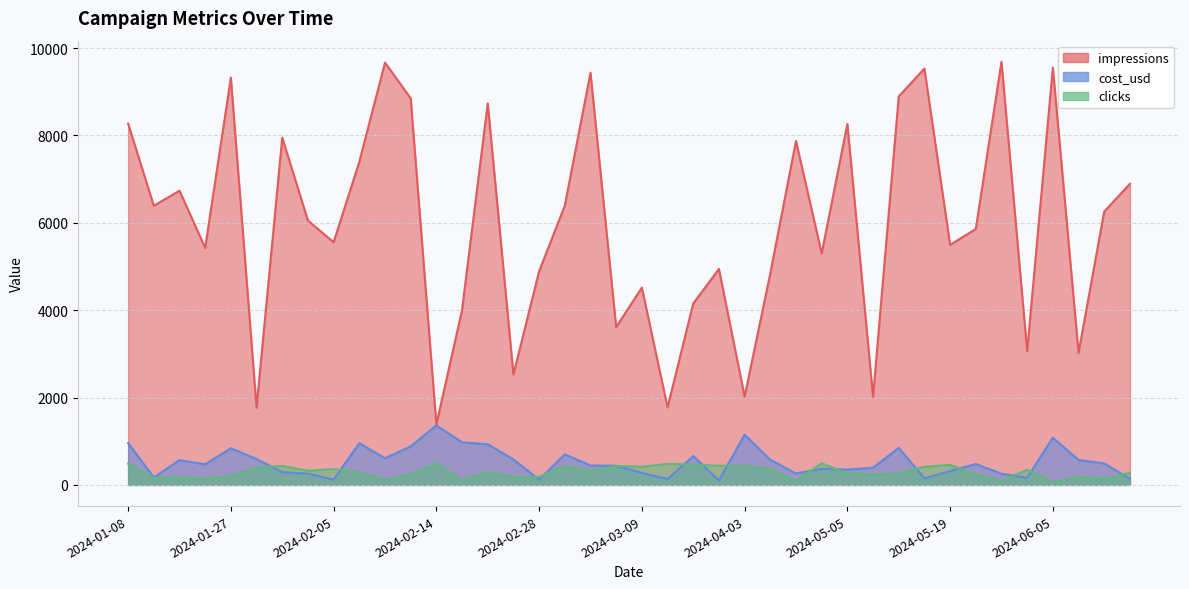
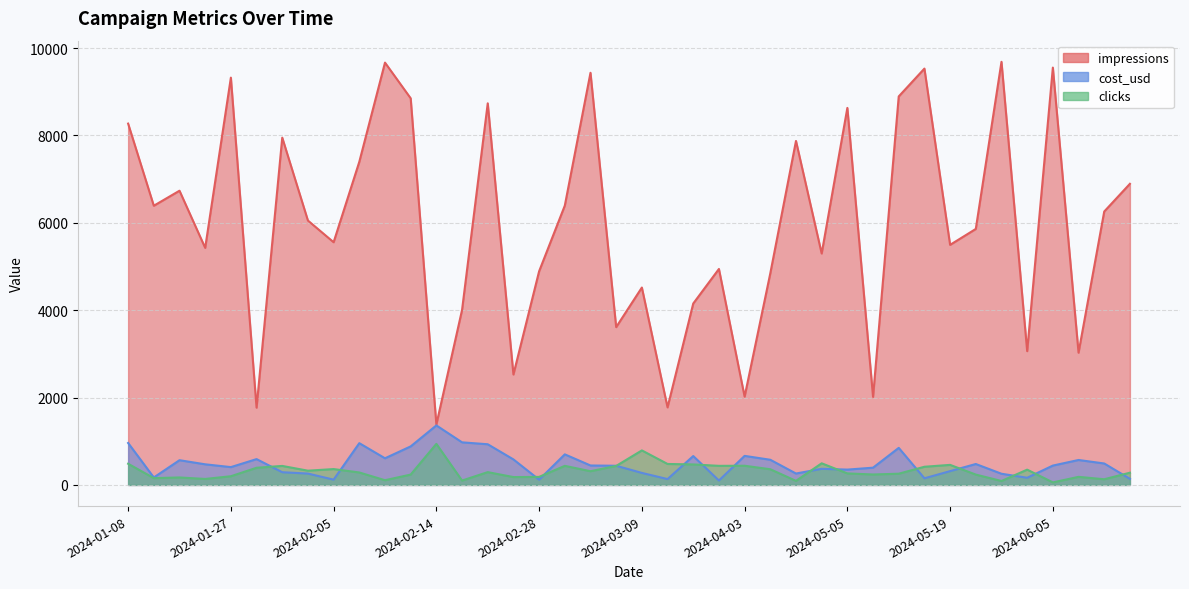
cost_usd, 2024-01-27: 800 -> 400
clicks, 2024-02-14: 500 -> 900
clicks, 2024-03-09: 400 -> 800
cost_usd, 2024-04-03: 1200 -> 700
impressions, 2024-05-05: 8300 -> 8600
cost_usd, 2024-06-05: 1100 -> 400
